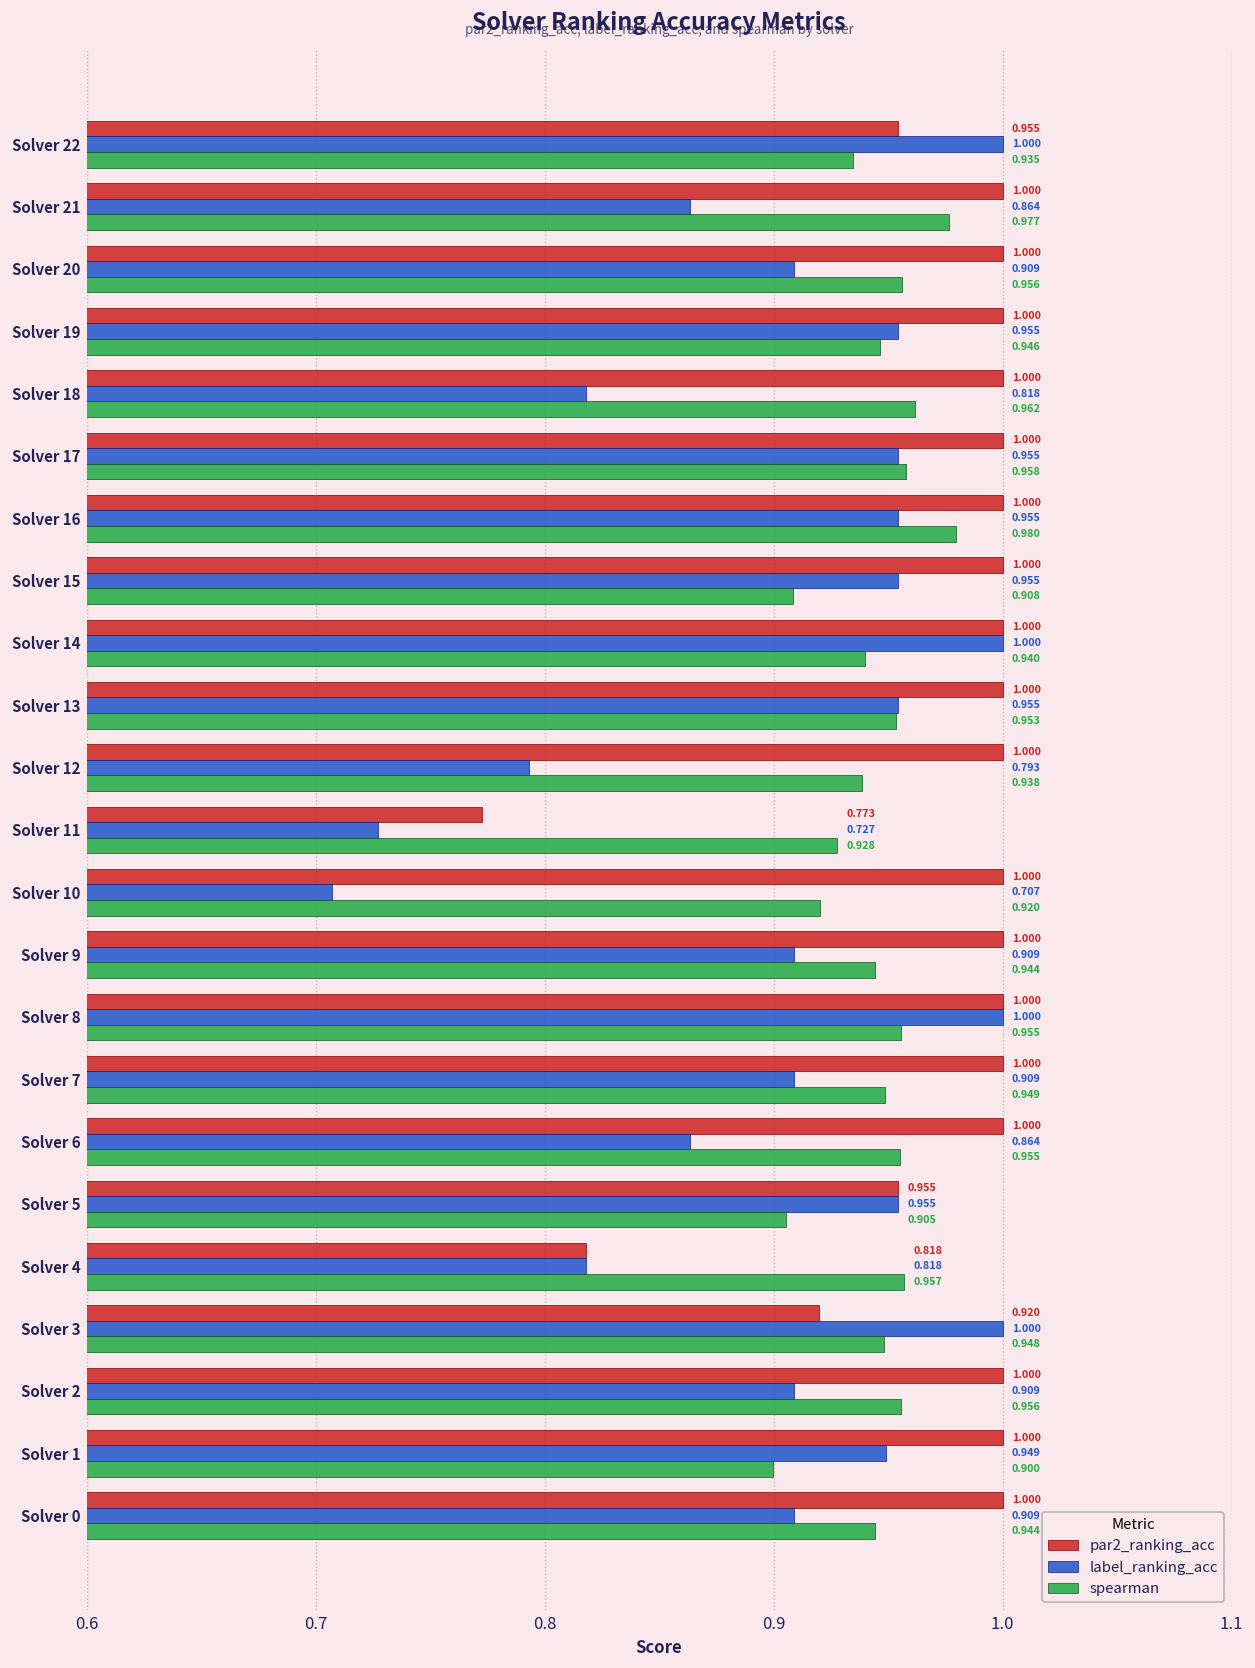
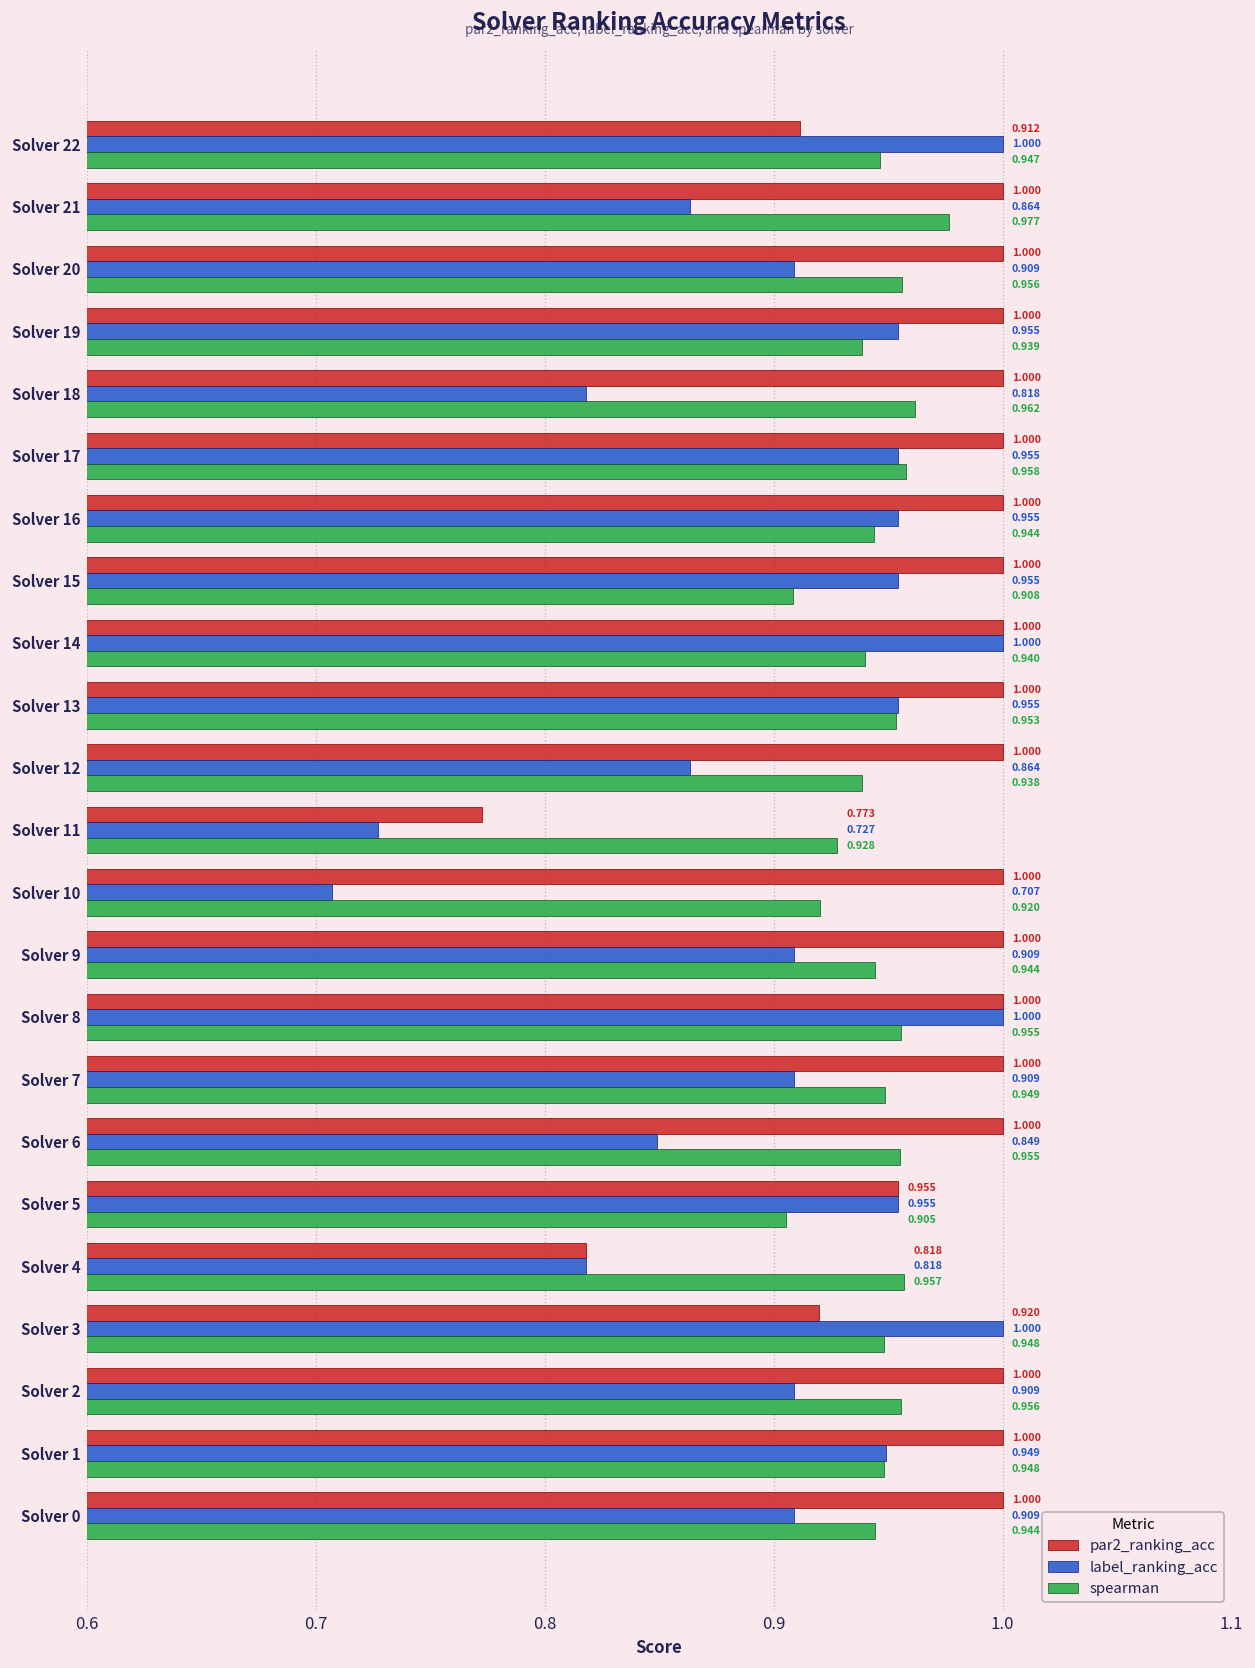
par2_ranking_acc, Solver 22: 0.955 -> 0.912
spearman, Solver 22: 0.935 -> 0.947
spearman, Solver 19: 0.946 -> 0.939
spearman, Solver 16: 0.980 -> 0.944
label_ranking_acc, Solver 12: 0.793 -> 0.864
label_ranking_acc, Solver 6: 0.864 -> 0.849
spearman, Solver 1: 0.900 -> 0.948
